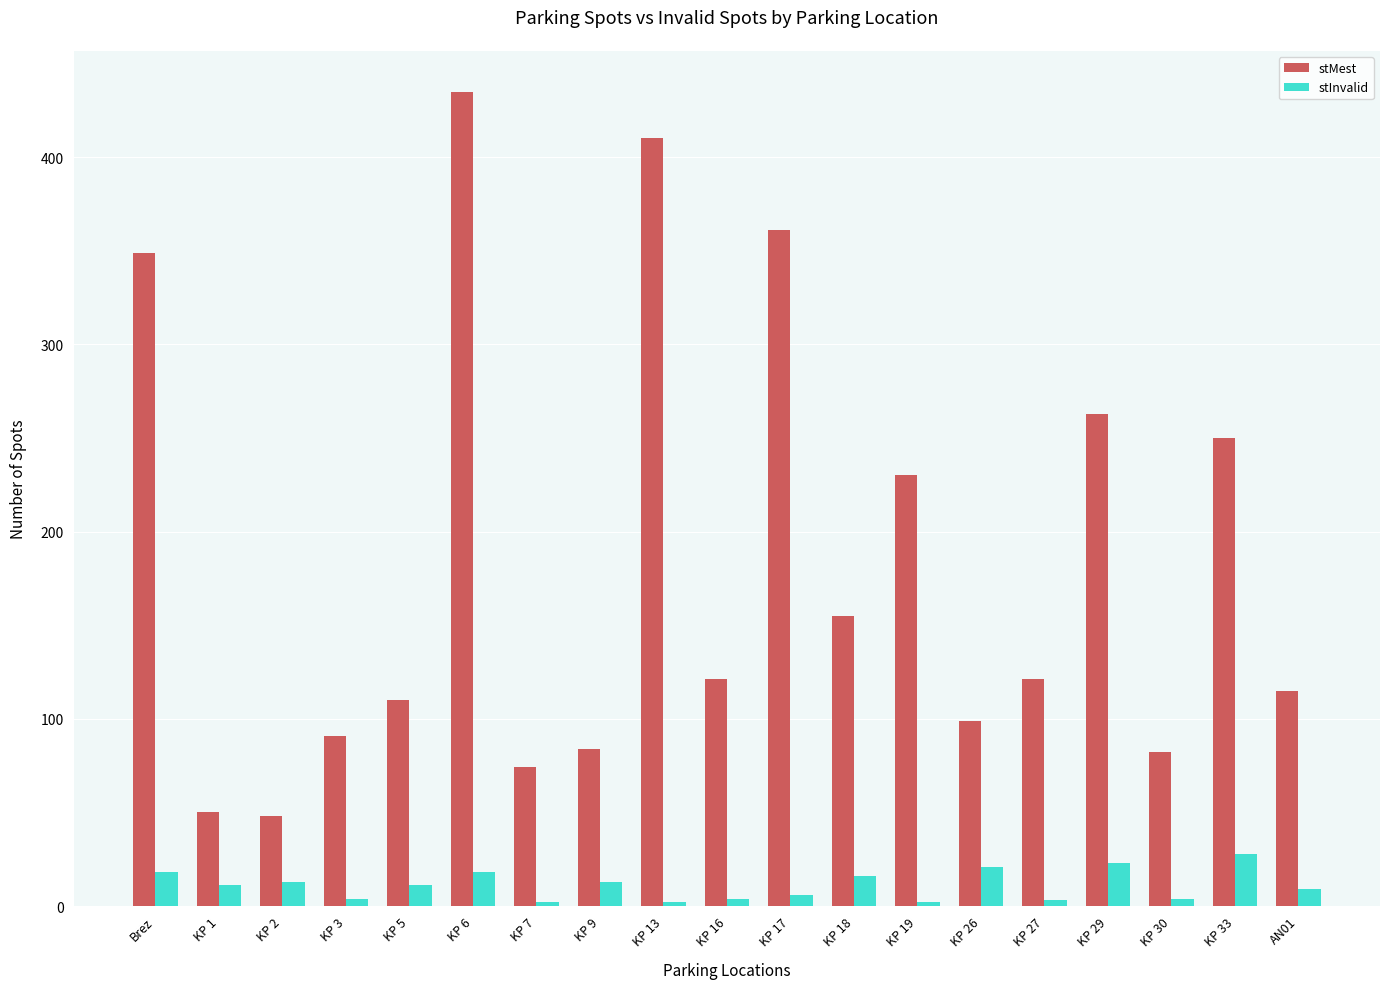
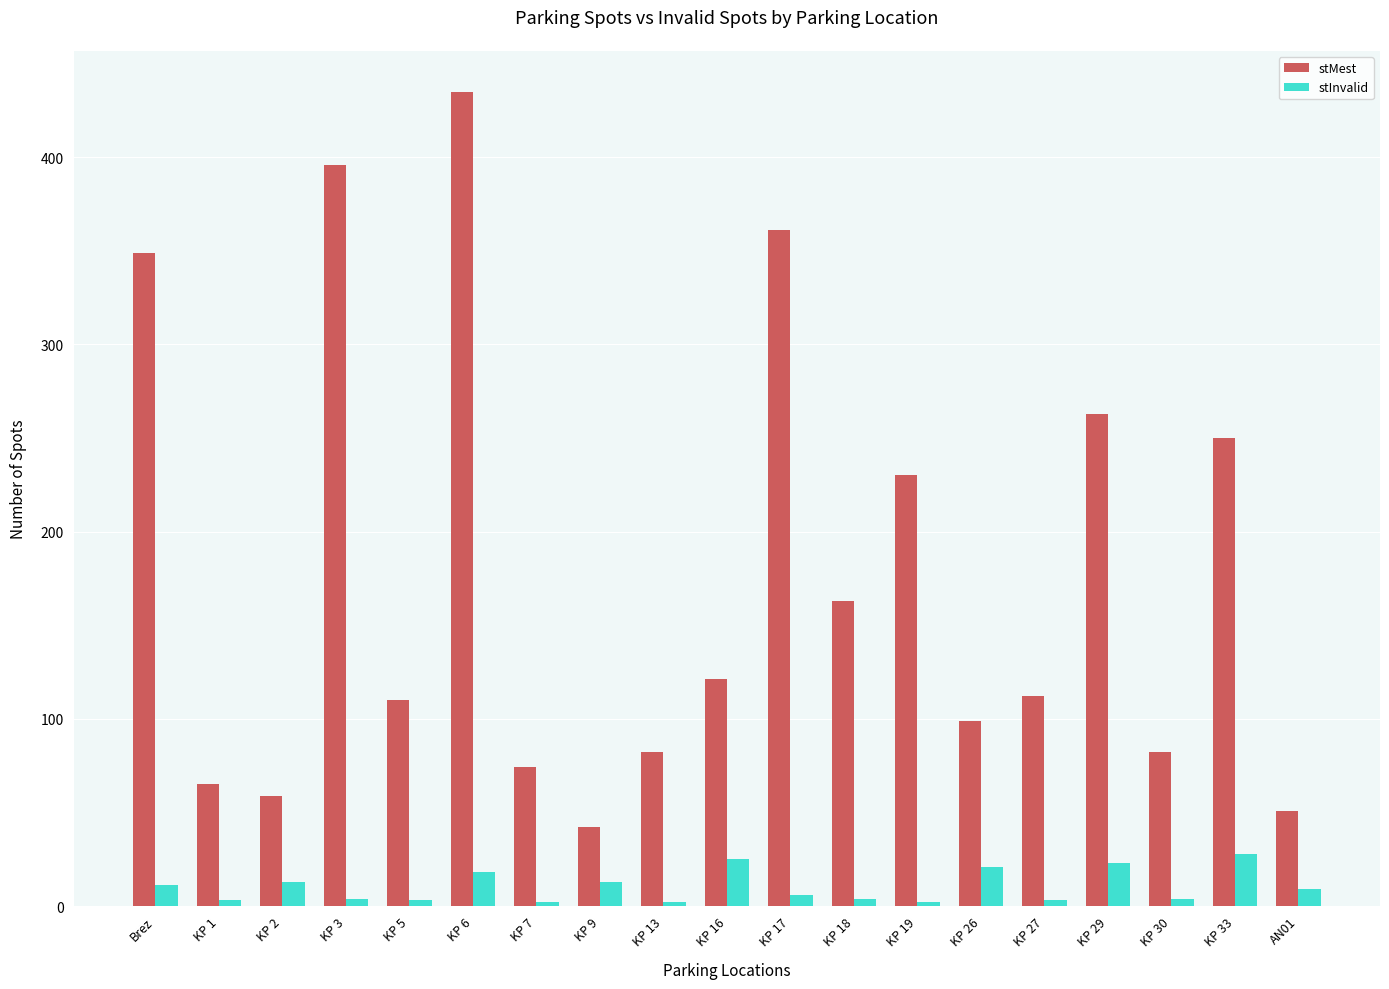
stInvalid, Brez: 18 -> 11
stMest, KP 1: 50 -> 65
stInvalid, KP 1: 11 -> 3
stMest, KP 2: 48 -> 59
stMest, KP 3: 91 -> 396
stInvalid, KP 5: 11 -> 3
stMest, KP 9: 84 -> 42
stMest, KP 13: 410 -> 82
stInvalid, KP 16: 4 -> 25
stMest, KP 18: 155 -> 163
stInvalid, KP 18: 16 -> 4
stMest, KP 27: 121 -> 112
stMest, AN01: 115 -> 51
